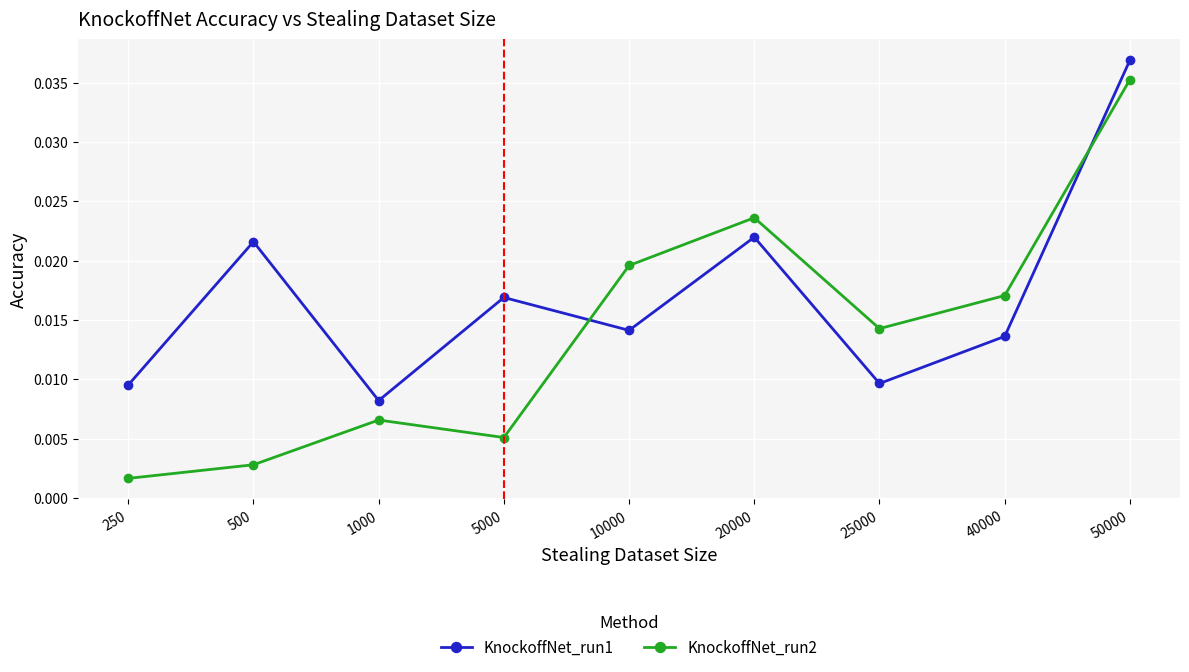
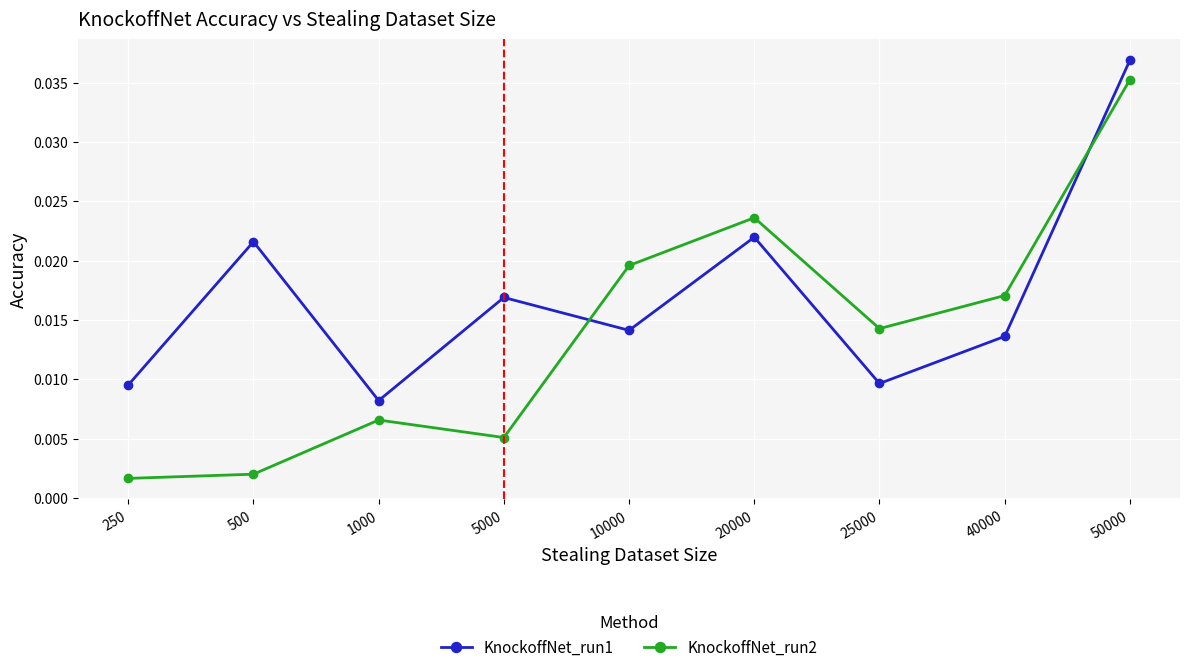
KnockoffNet_run2, 500: 0.0028 -> 0.0020
